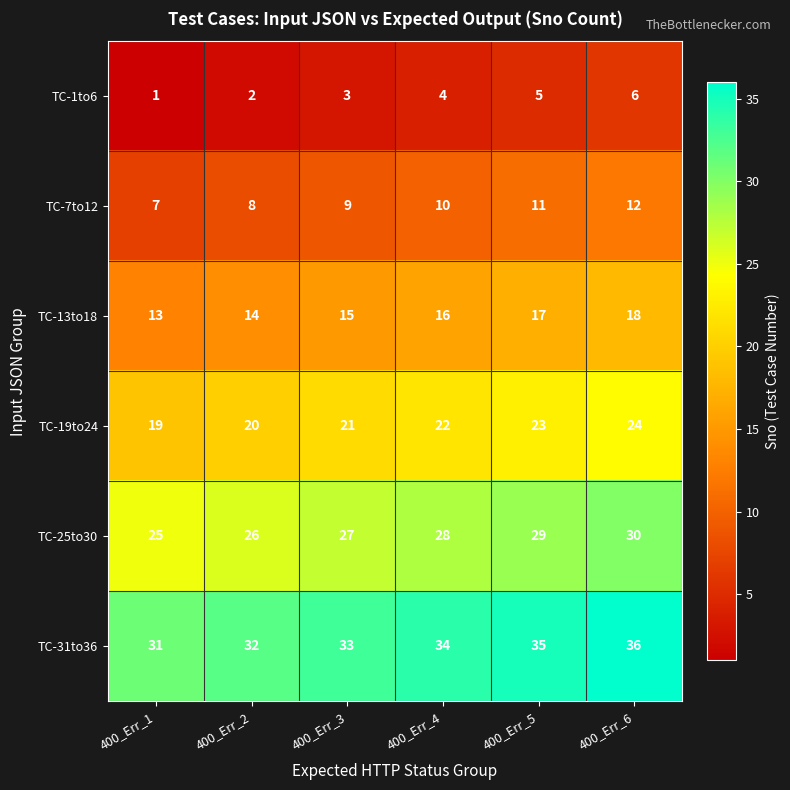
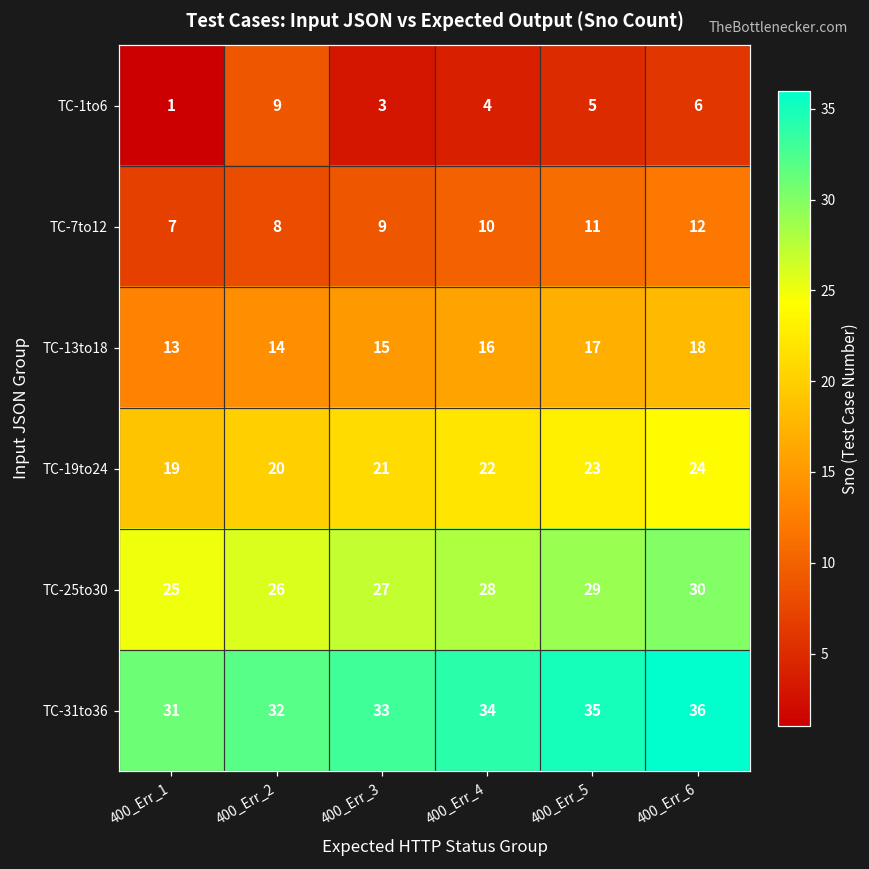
TC-1to6, 400_Err_2: 2 -> 9
